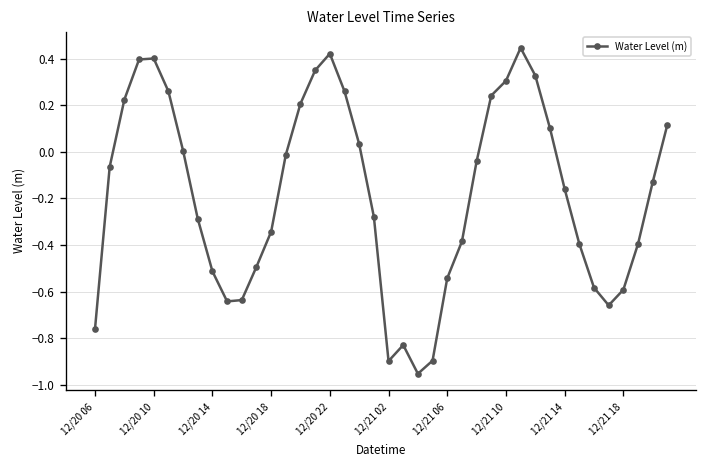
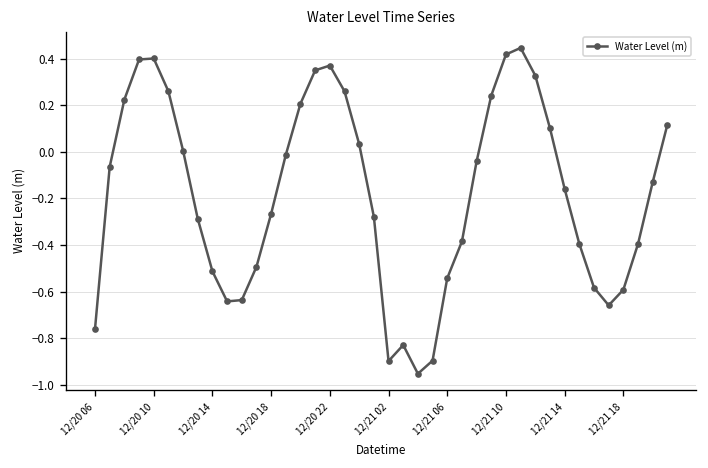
12/20 18: -0.34 -> -0.27
12/20 22: 0.42 -> 0.37
12/21 10: 0.31 -> 0.42
